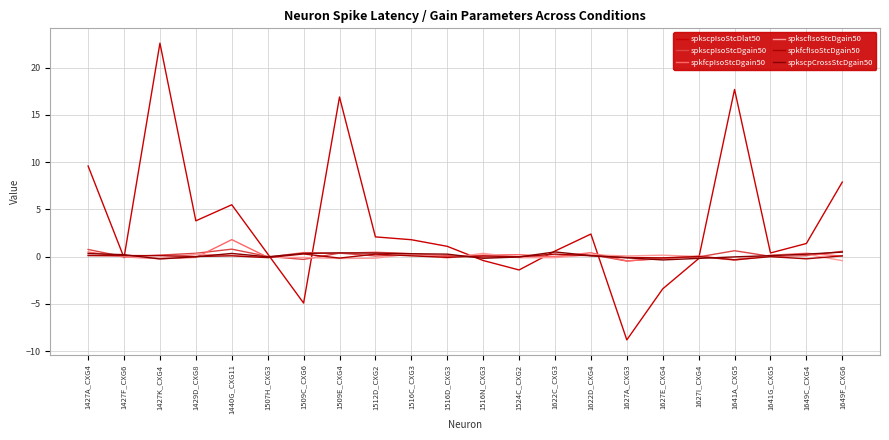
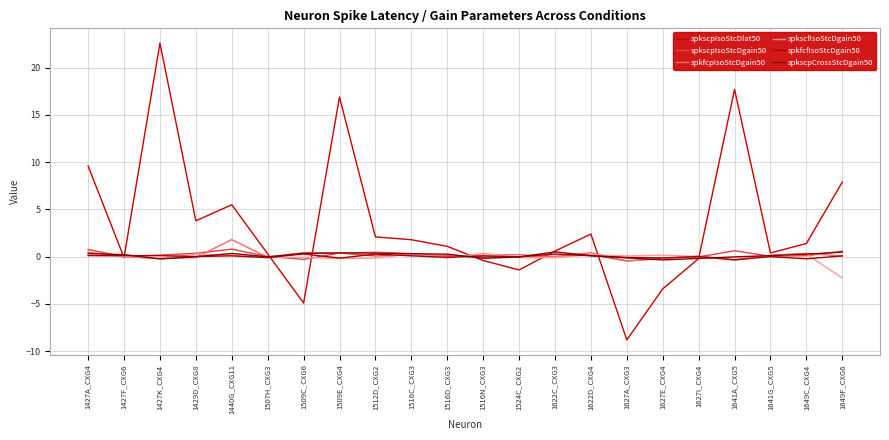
spkscfIsoStcDgain50, 1649F_CXG6: 0 -> -2
